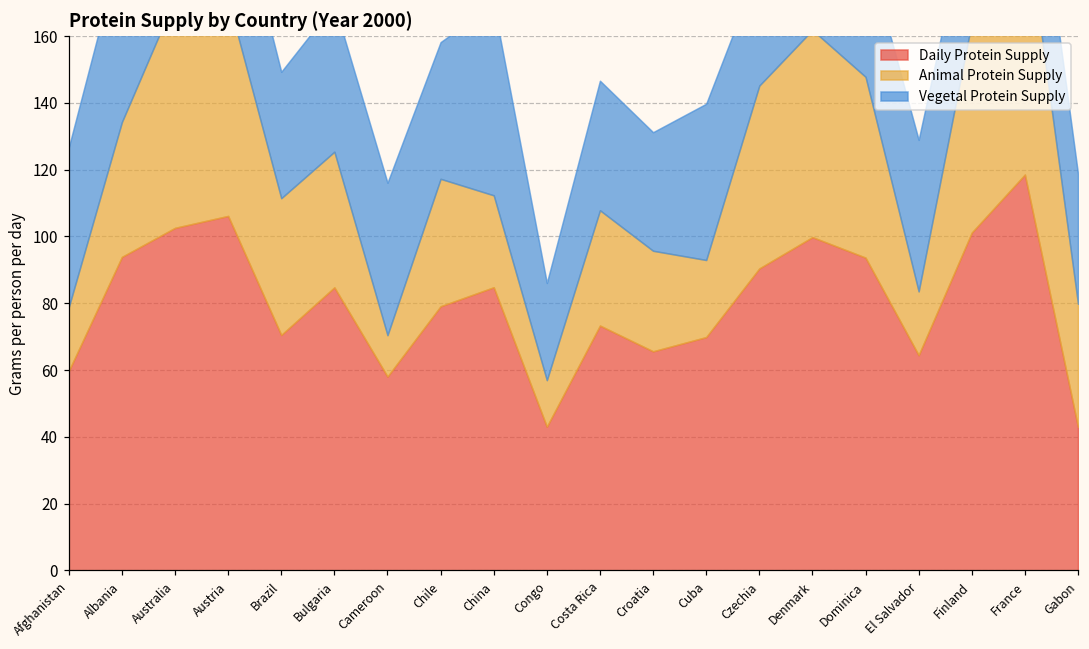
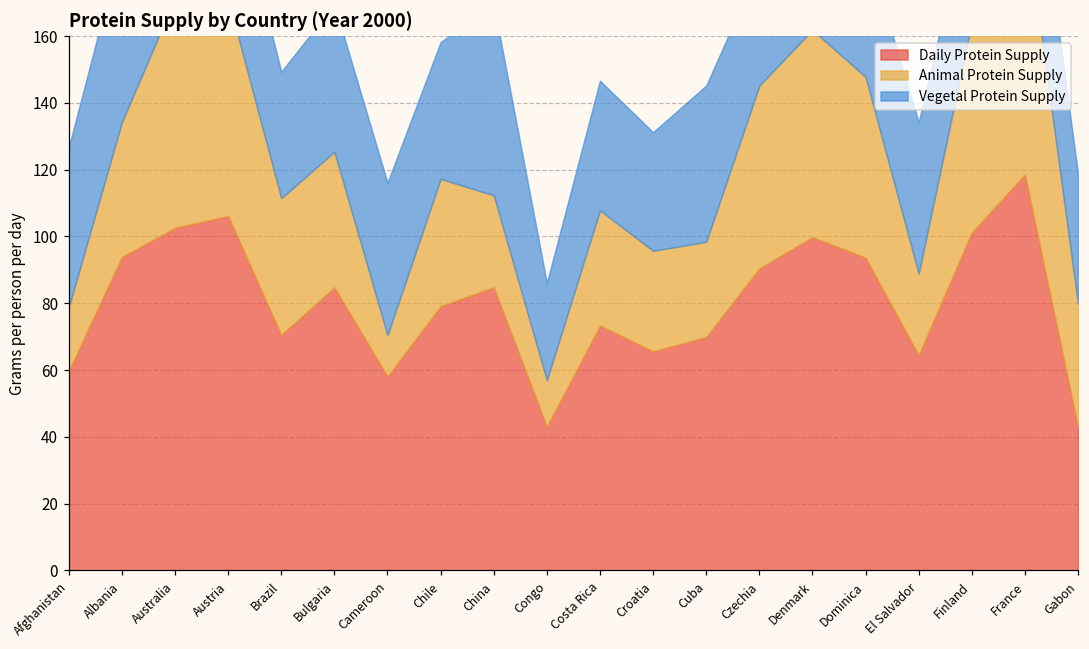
Animal Protein Supply, Cuba: 23 -> 29
Animal Protein Supply, El Salvador: 19 -> 24
